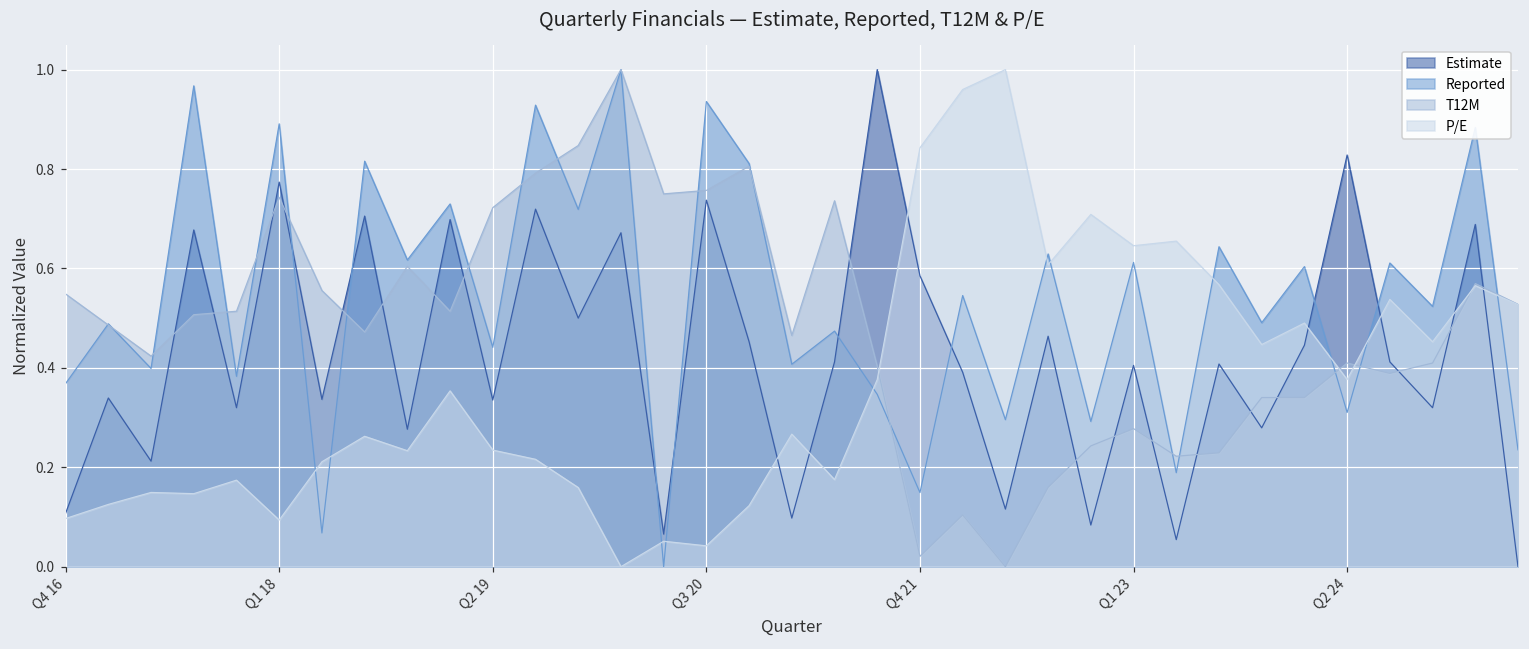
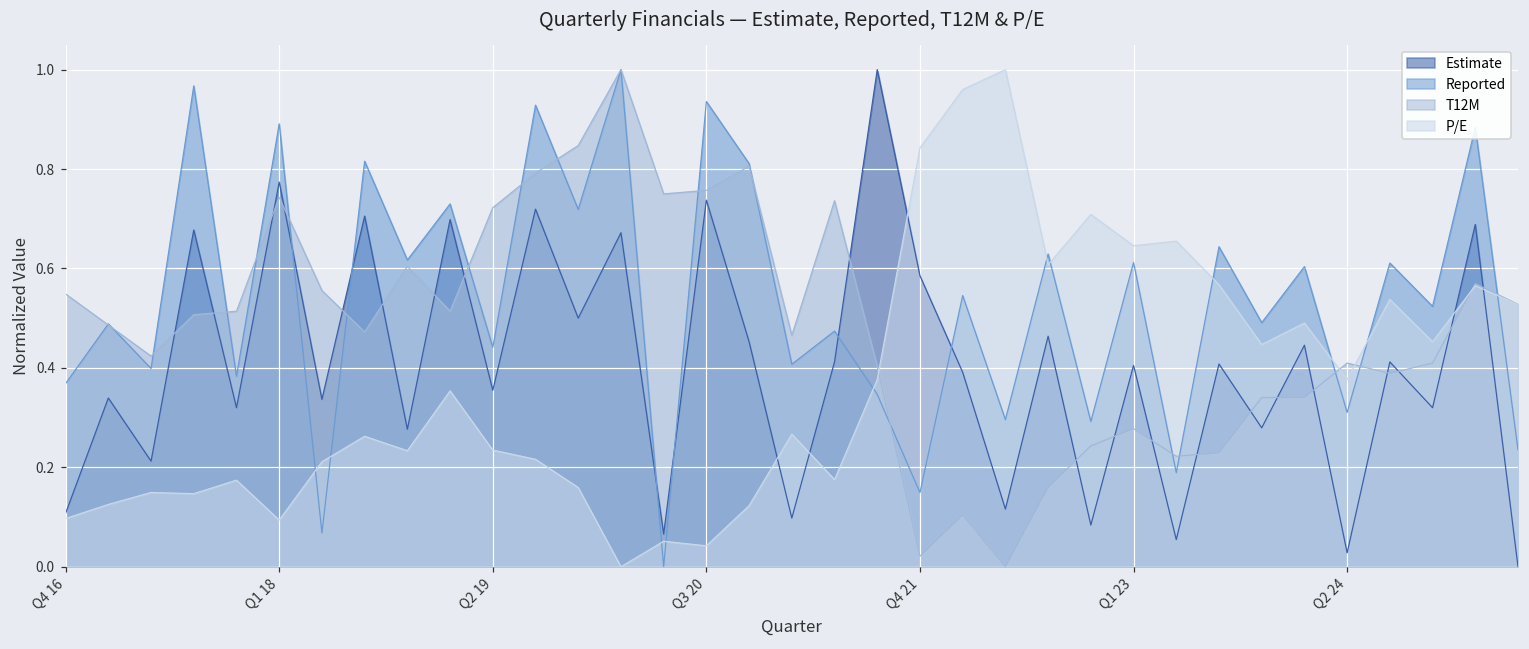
Estimate, Q2 19: 0.34 -> 0.35
Estimate, Q2 24: 0.83 -> 0.03
